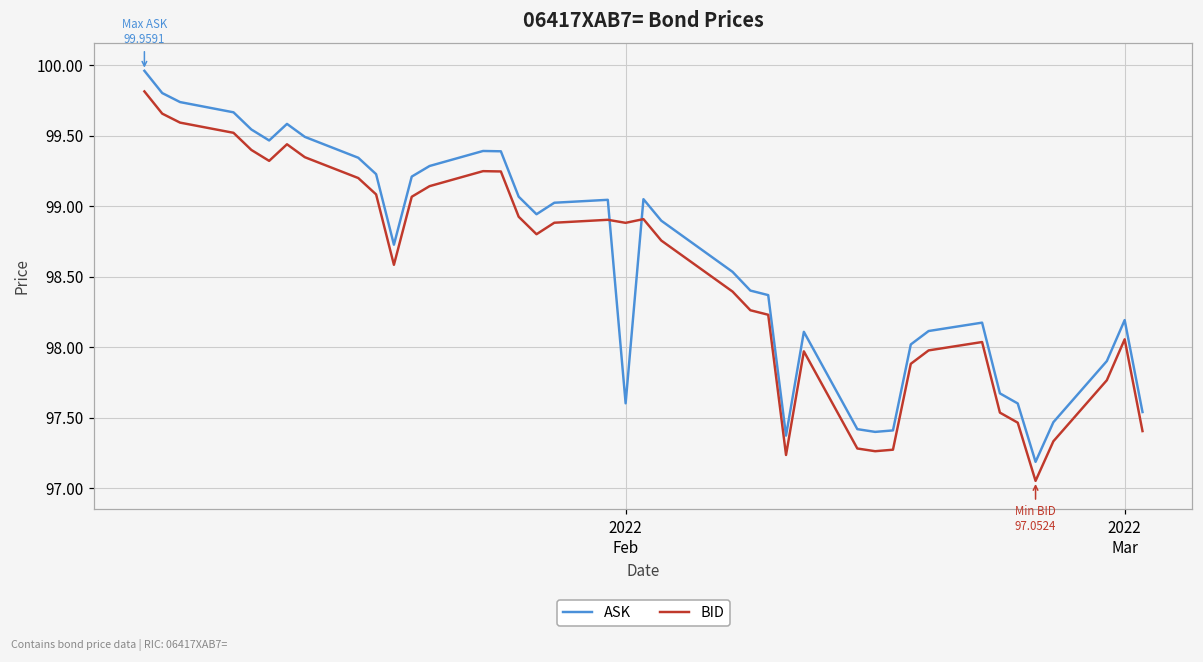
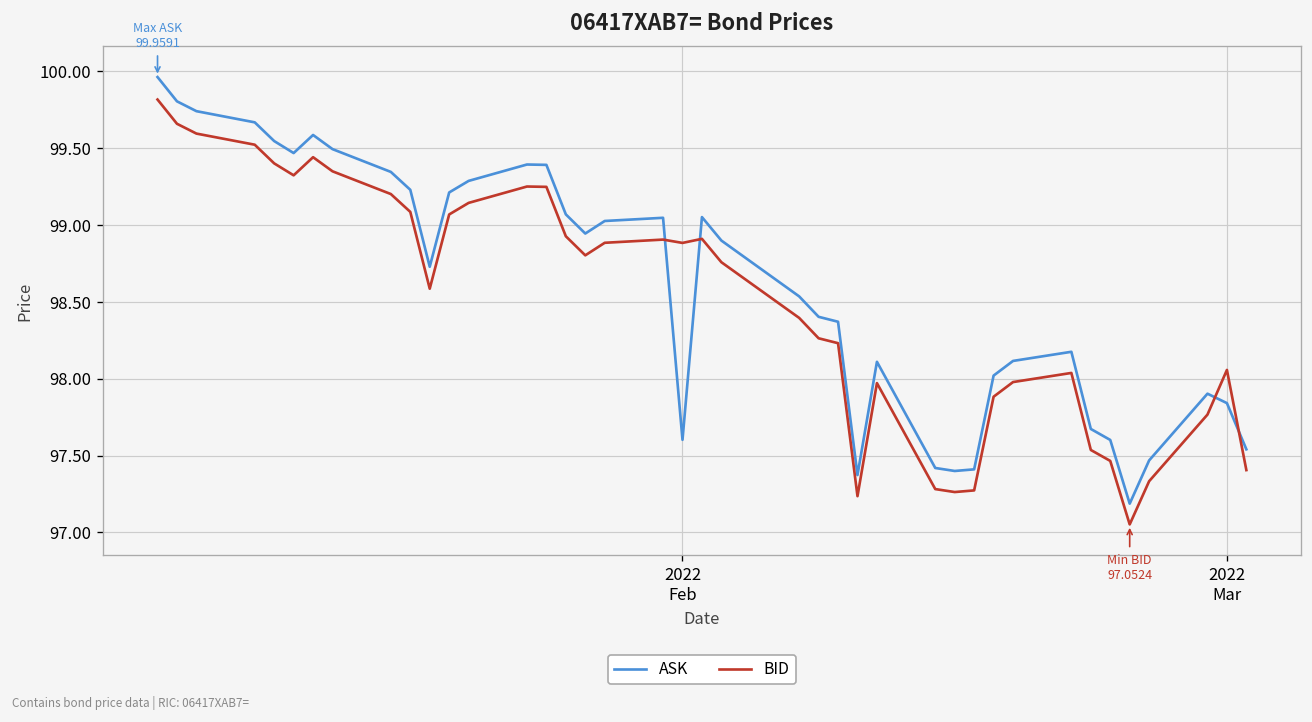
ASK, 2022 Mar: 98.19 -> 97.84
